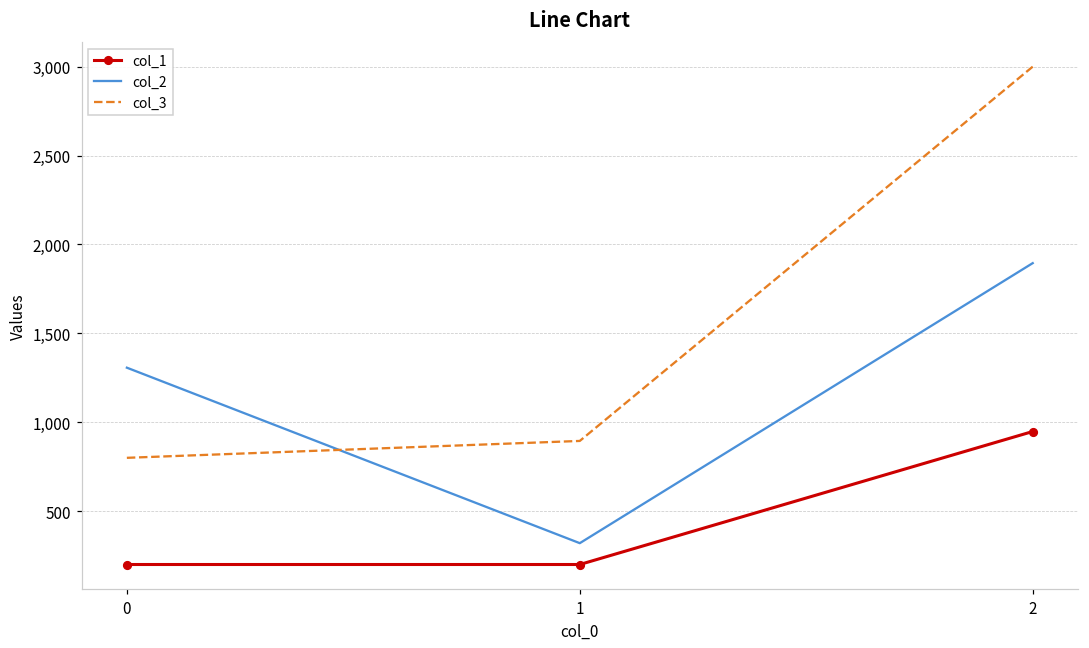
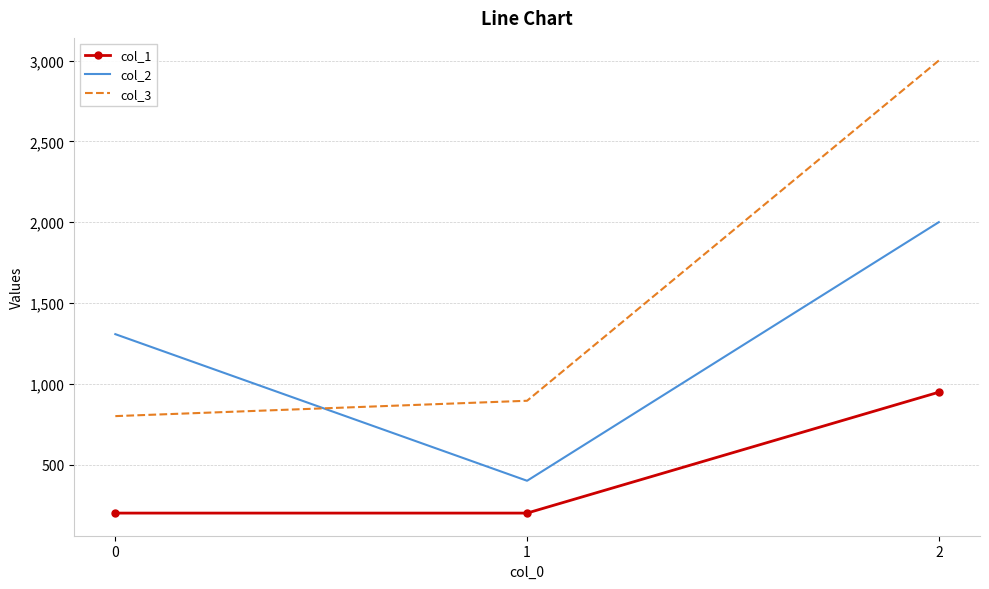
col_2, 1: 320 -> 400
col_2, 2: 1,900 -> 2,000
